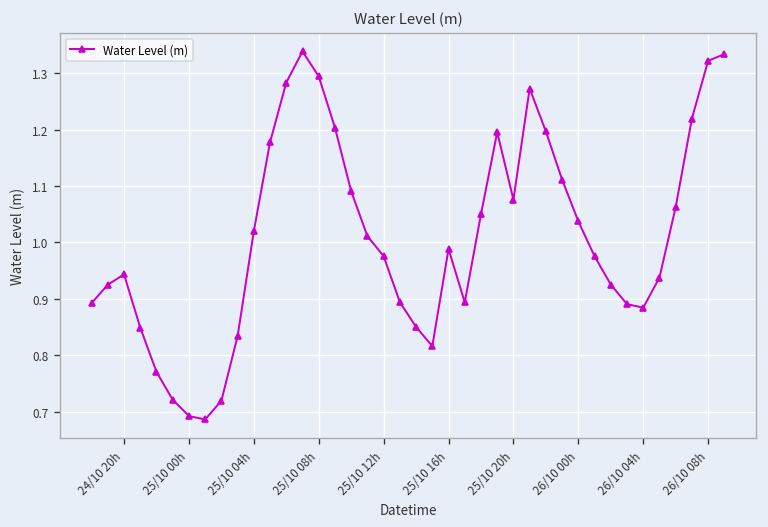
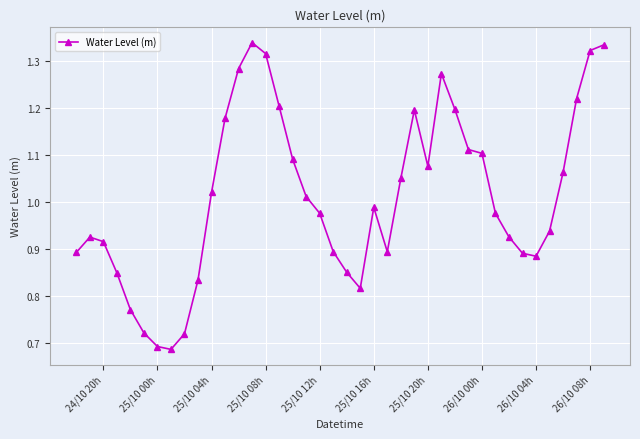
24/10 20h: 0.94 -> 0.92
25/10 08h: 1.29 -> 1.32
26/10 00h: 1.04 -> 1.10
